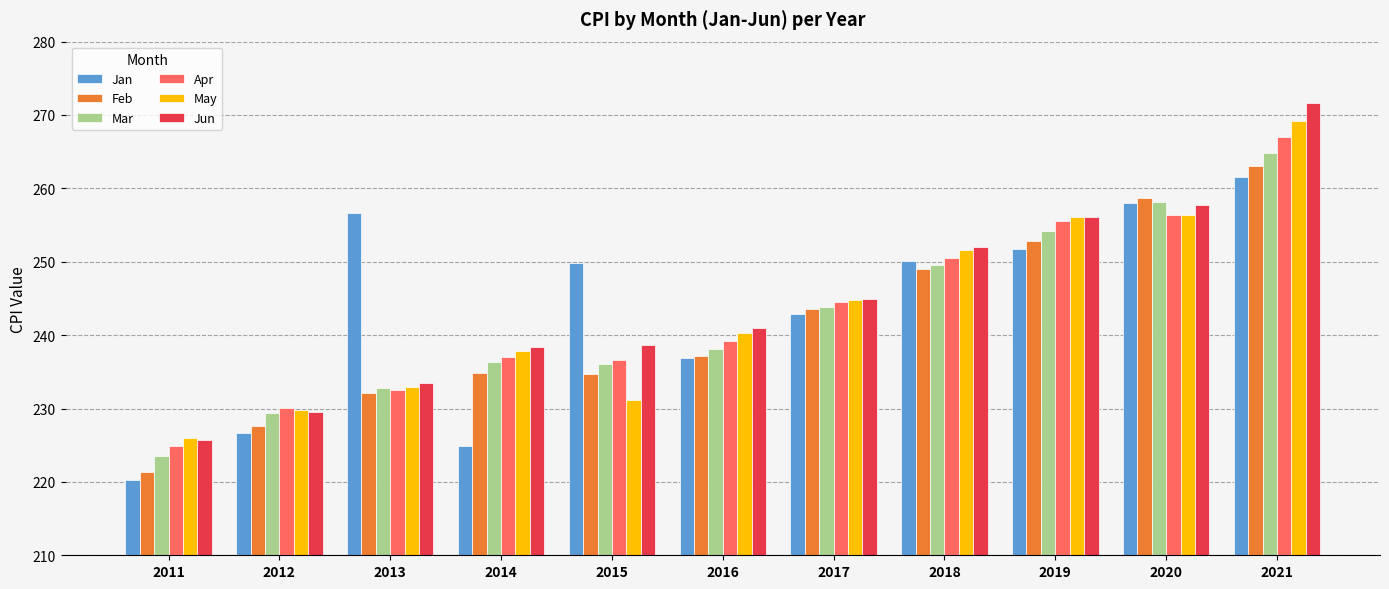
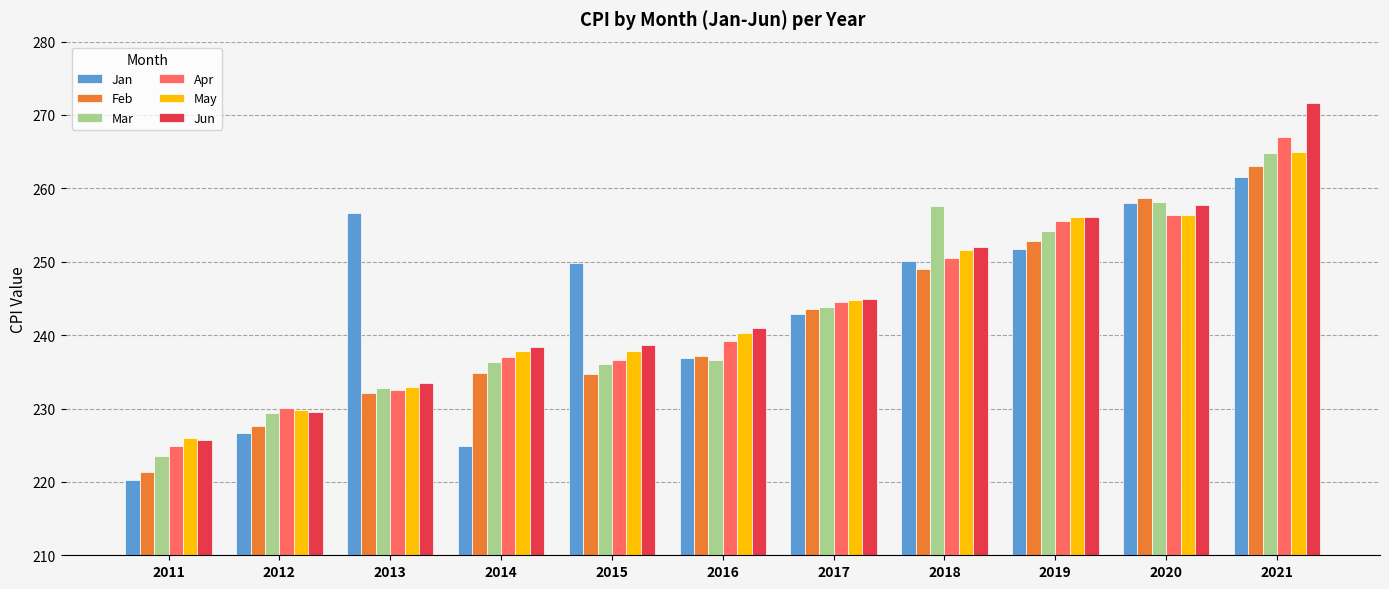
May, 2015: 231 -> 238
Mar, 2016: 238 -> 237
Mar, 2018: 250 -> 258
May, 2021: 269 -> 265
